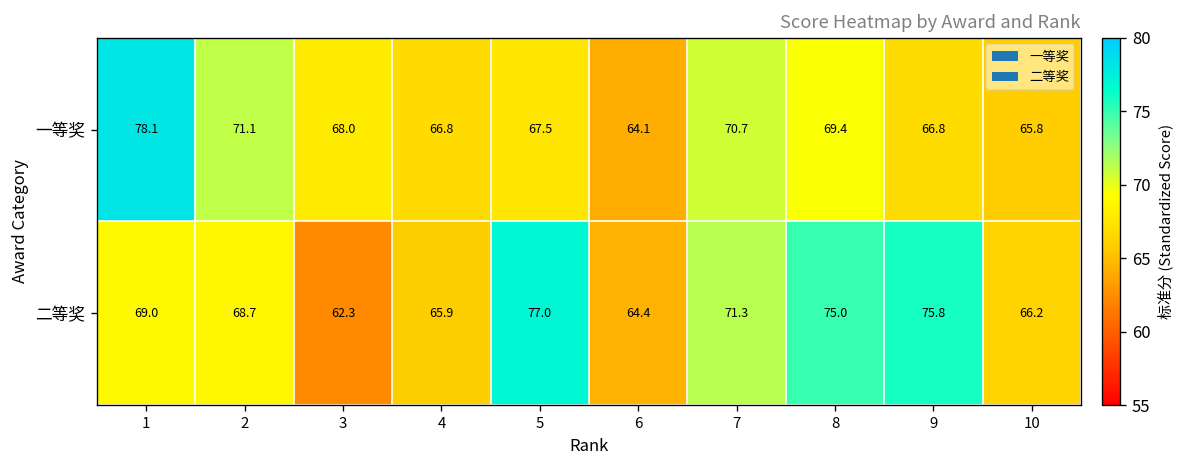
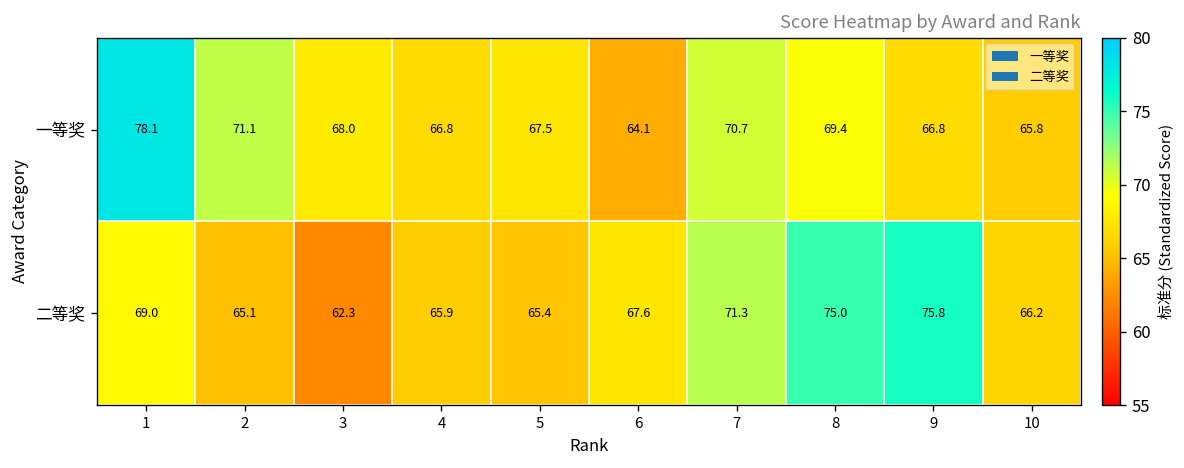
二等奖, 2: 68.7 -> 65.1
二等奖, 5: 77.0 -> 65.4
二等奖, 6: 64.4 -> 67.6
